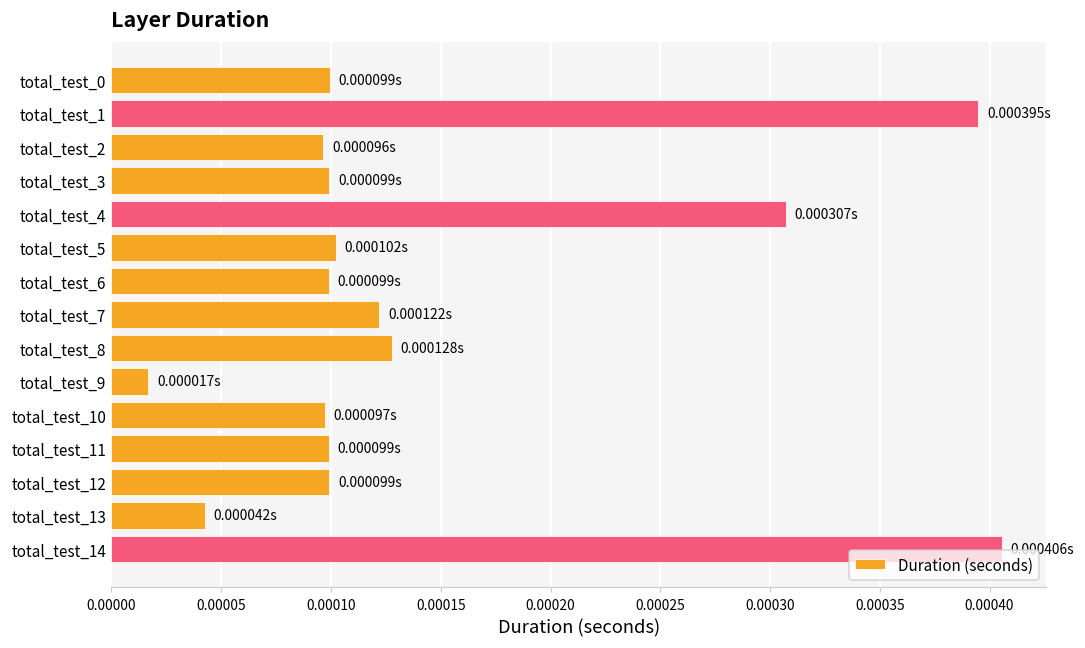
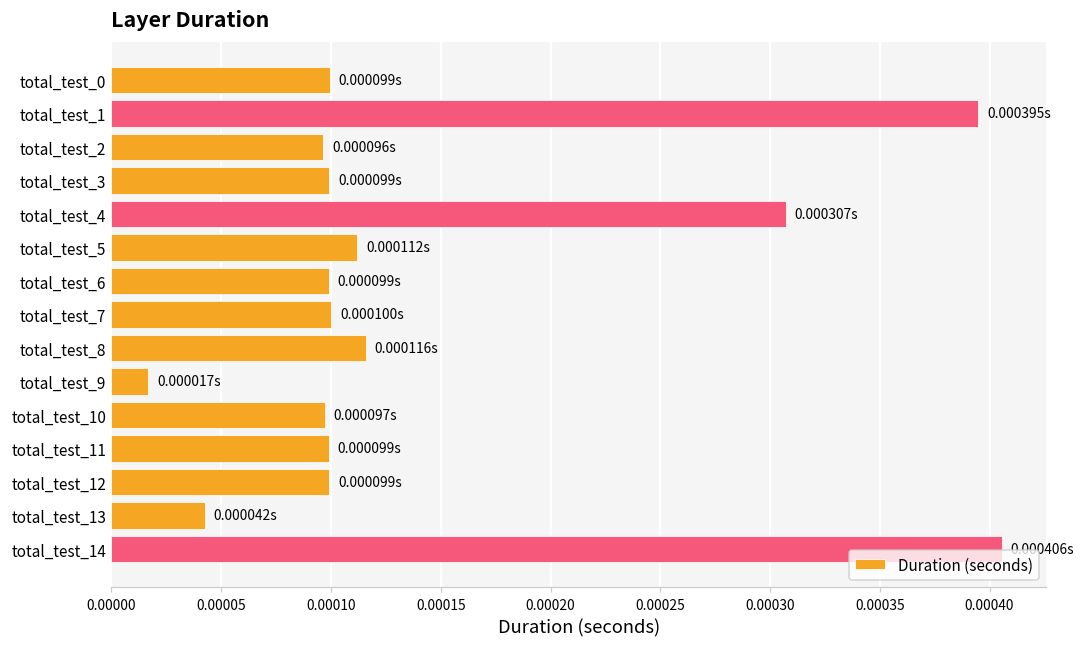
total_test_5: 0.000102s -> 0.000112s
total_test_7: 0.000122s -> 0.000100s
total_test_8: 0.000128s -> 0.000116s
